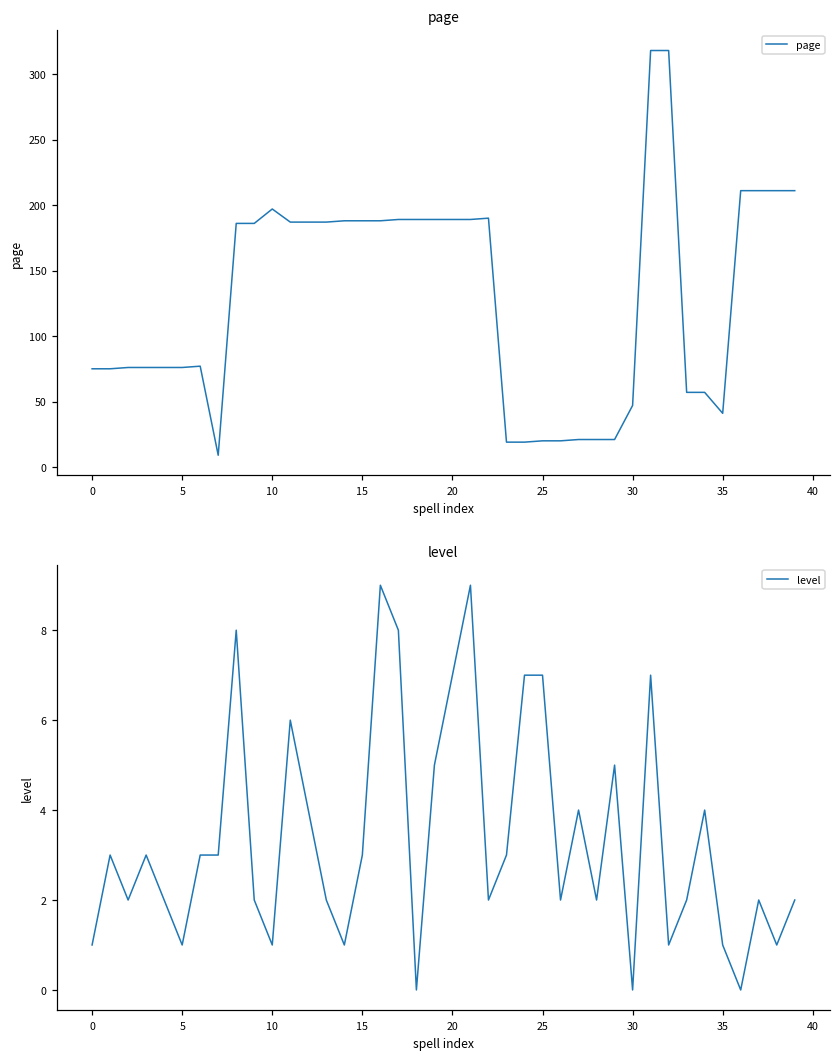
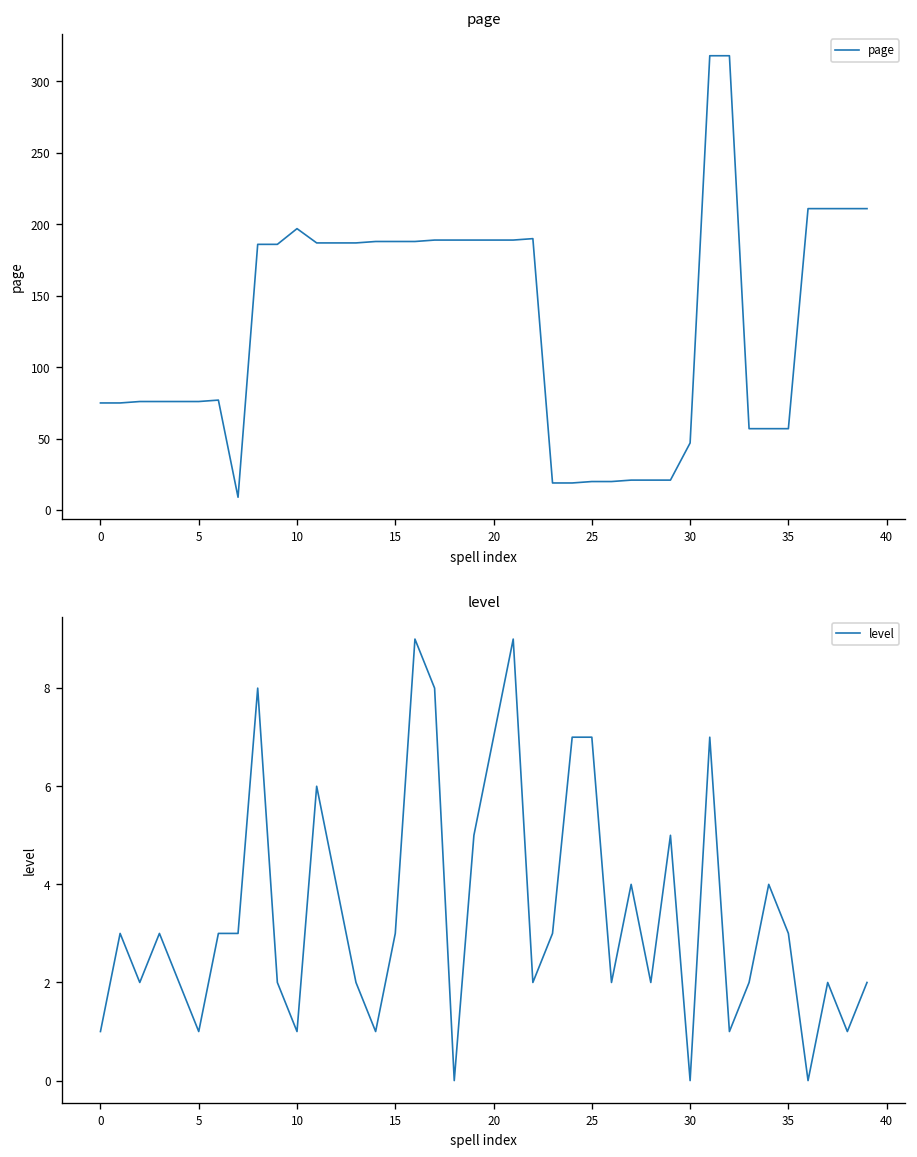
page, 35: 41 -> 57
level, 35: 1 -> 3
